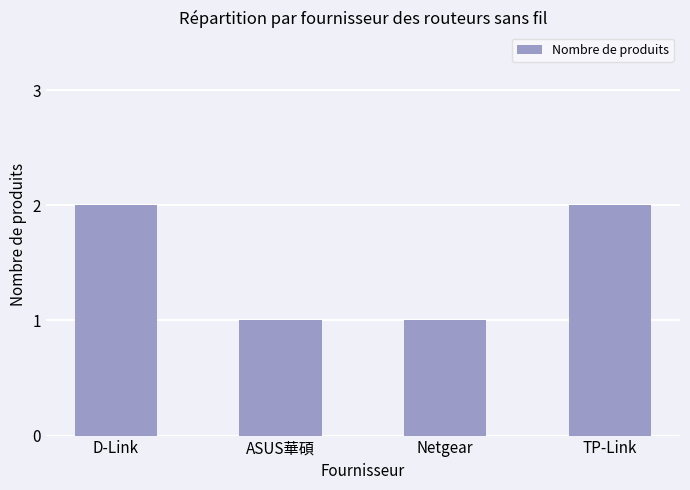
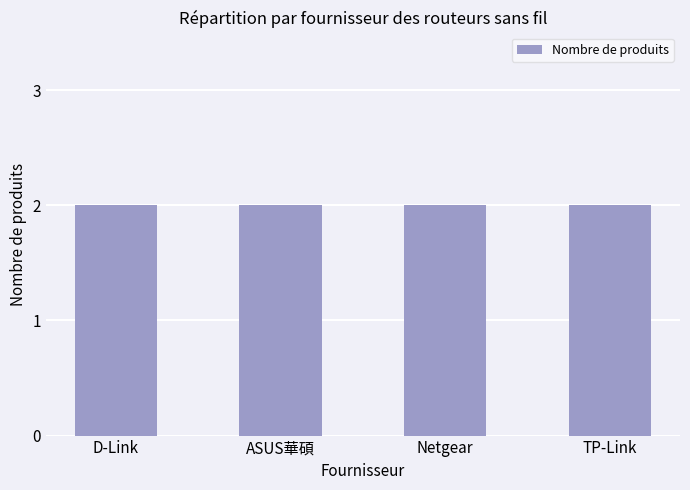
ASUS華碩: 1 -> 2
Netgear: 1 -> 2
